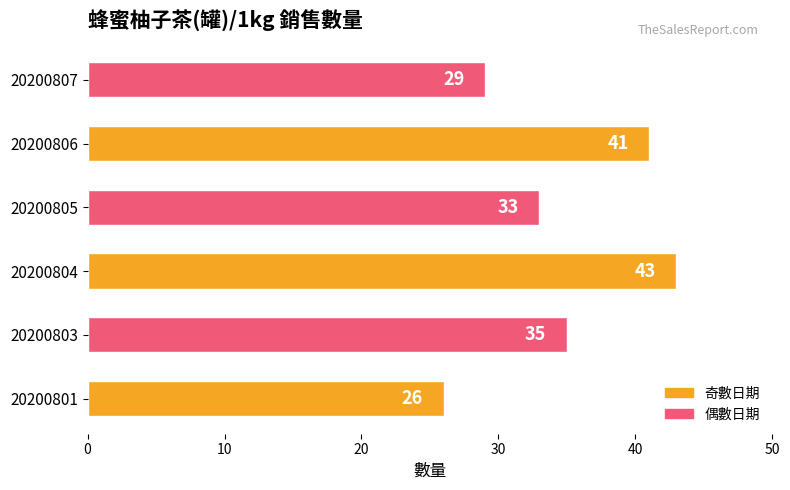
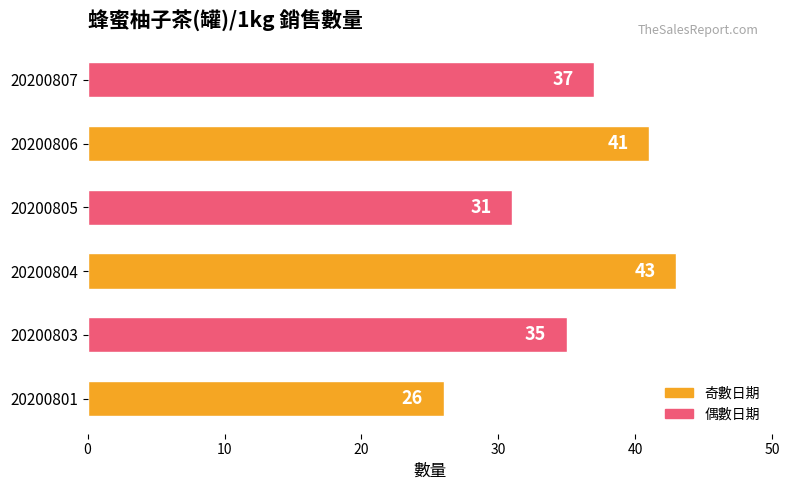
20200807: 29 -> 37
20200805: 33 -> 31
